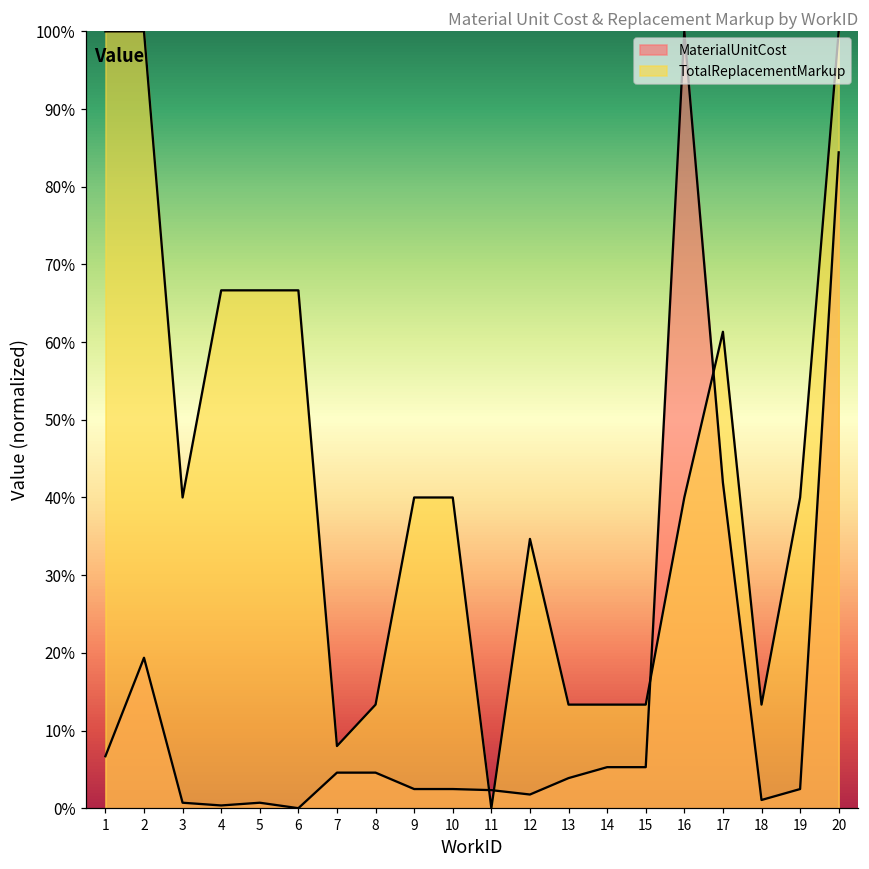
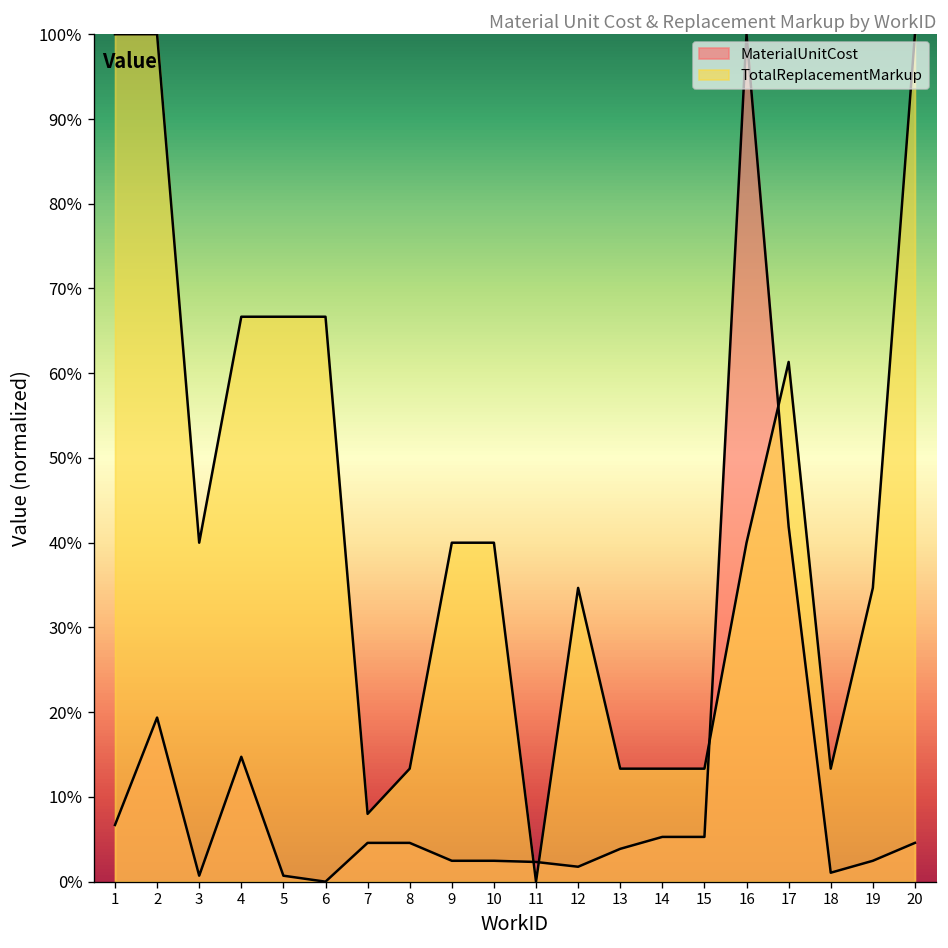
MaterialUnitCost, 4: 0% -> 15%
TotalReplacementMarkup, 19: 40% -> 35%
MaterialUnitCost, 20: 84% -> 5%
